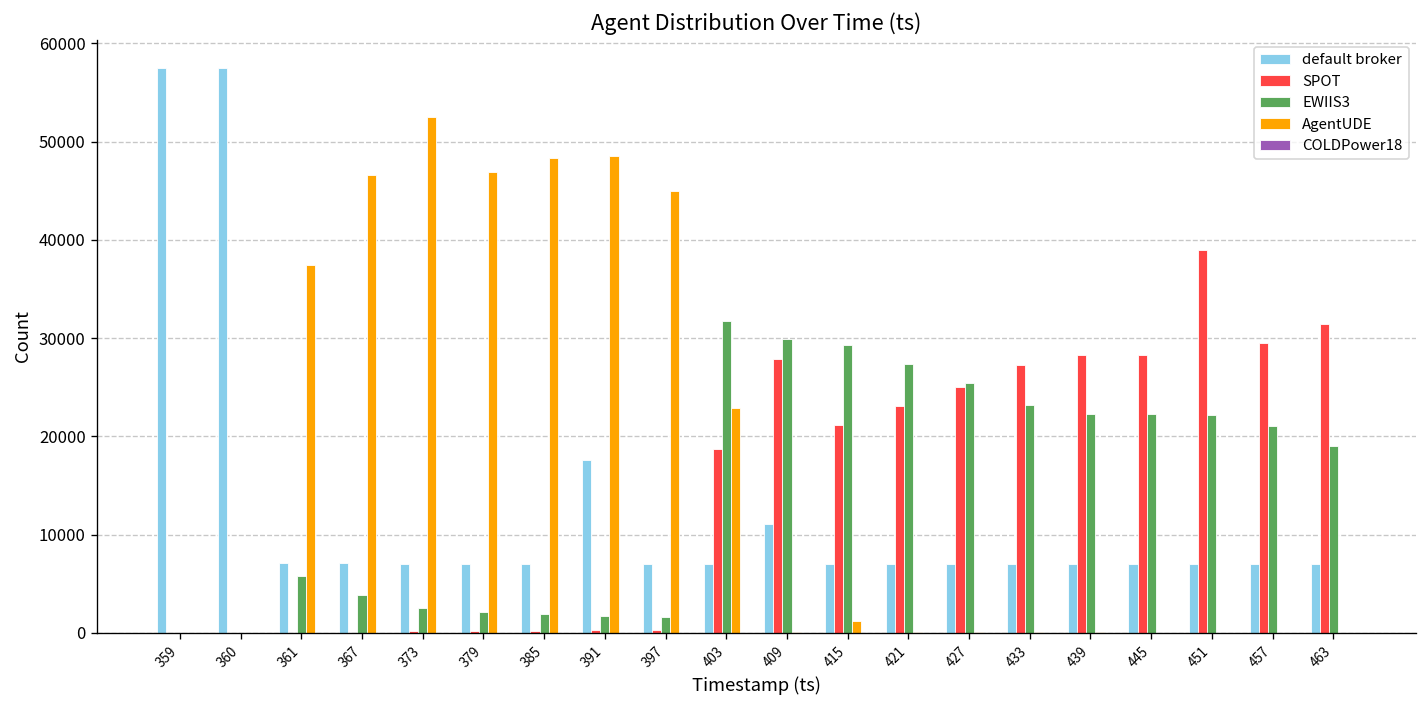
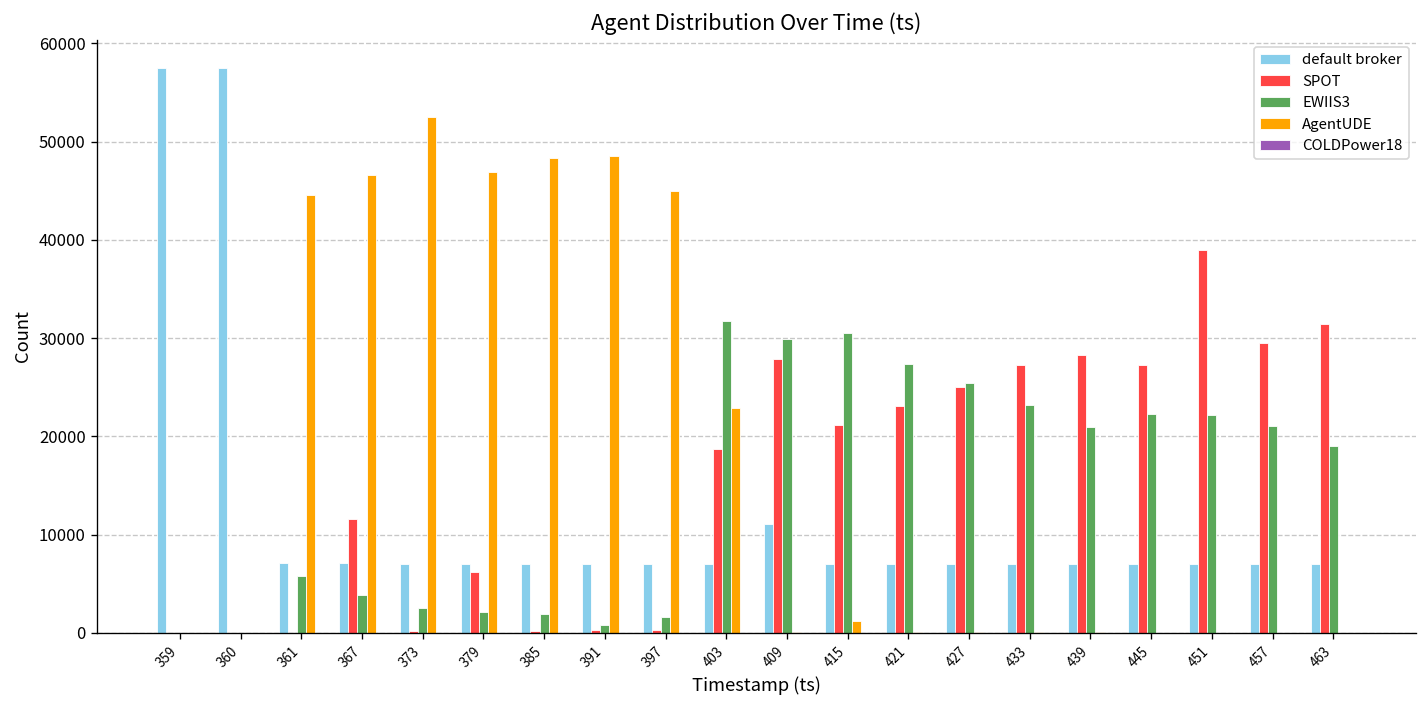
AgentUDE, 361: 37000 -> 45000
SPOT, 367: 0 -> 12000
SPOT, 379: 0 -> 6000
default broker, 391: 18000 -> 7000
EWIIS3, 391: 2000 -> 1000
EWIIS3, 415: 29000 -> 30000
EWIIS3, 439: 22000 -> 21000
SPOT, 445: 28000 -> 27000
